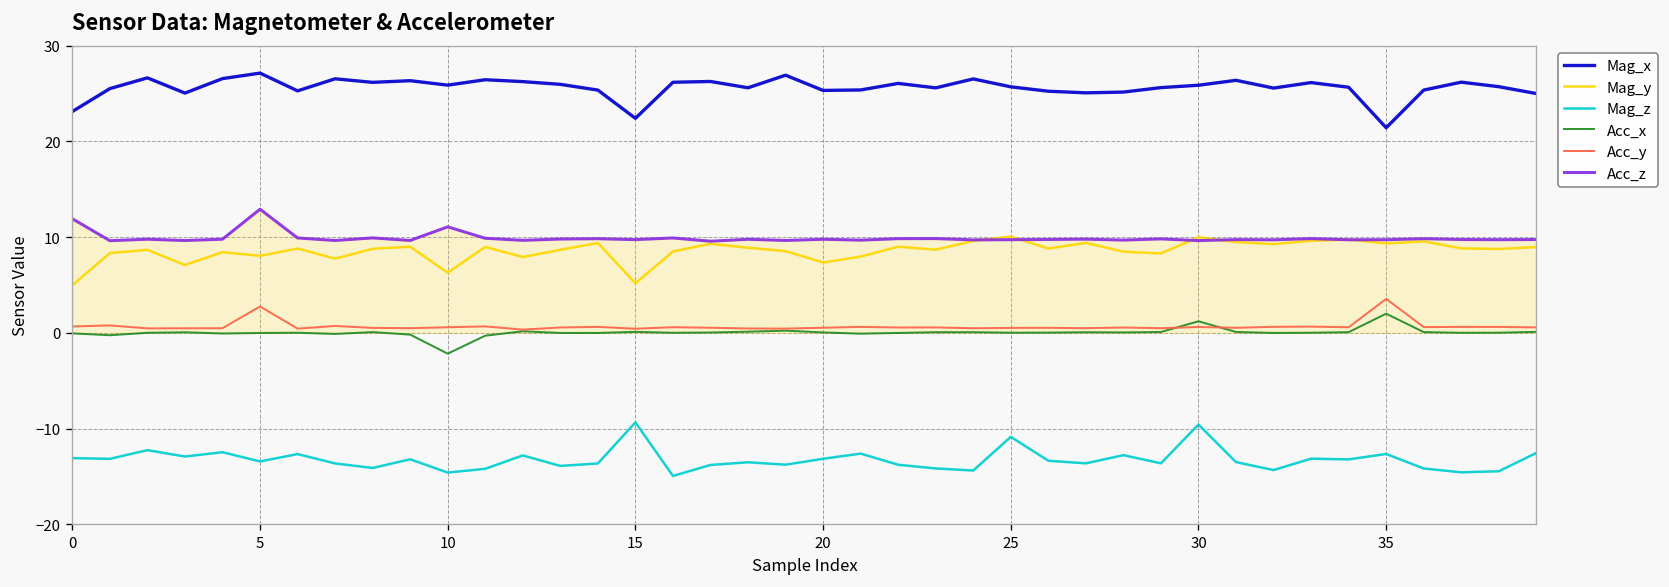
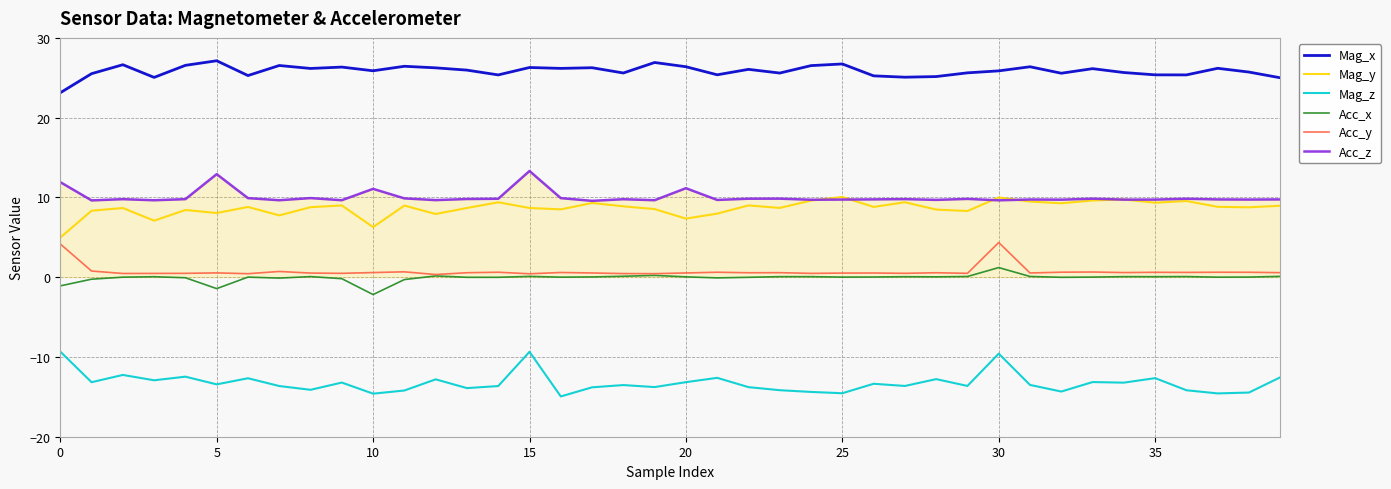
Mag_z, 0: -13 -> -9
Acc_x, 0: 0 -> -1
Acc_y, 0: 1 -> 4
Acc_x, 5: 0 -> -1
Acc_y, 5: 3 -> 1
Mag_x, 15: 22 -> 26
Mag_y, 15: 5 -> 9
Acc_z, 15: 10 -> 13
Mag_x, 20: 25 -> 26
Acc_z, 20: 10 -> 11
Mag_x, 25: 26 -> 27
Mag_z, 25: -11 -> -15
Acc_y, 30: 1 -> 4
Mag_x, 35: 21 -> 25
Acc_x, 35: 2 -> 0
Acc_y, 35: 4 -> 1
